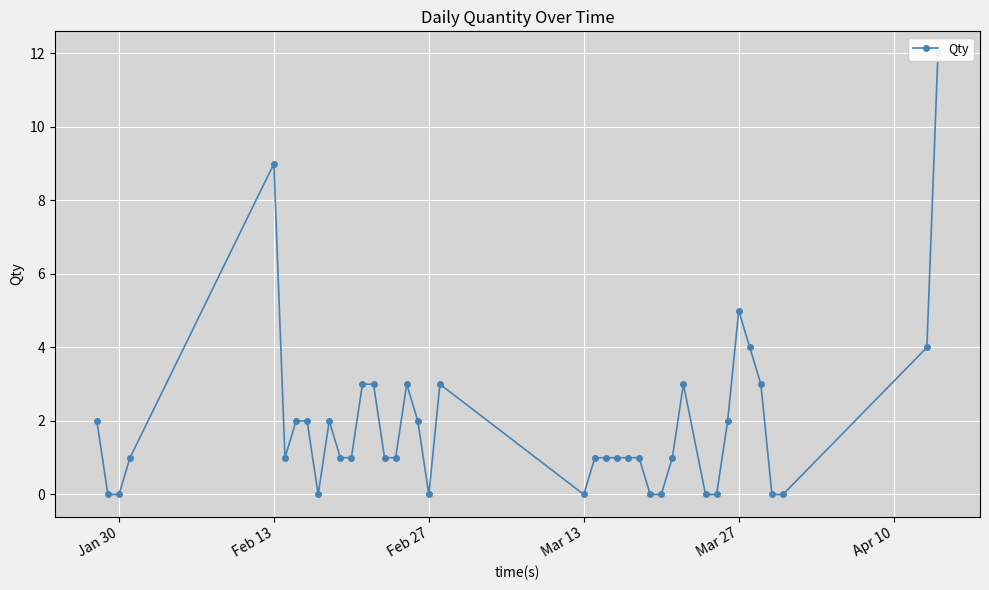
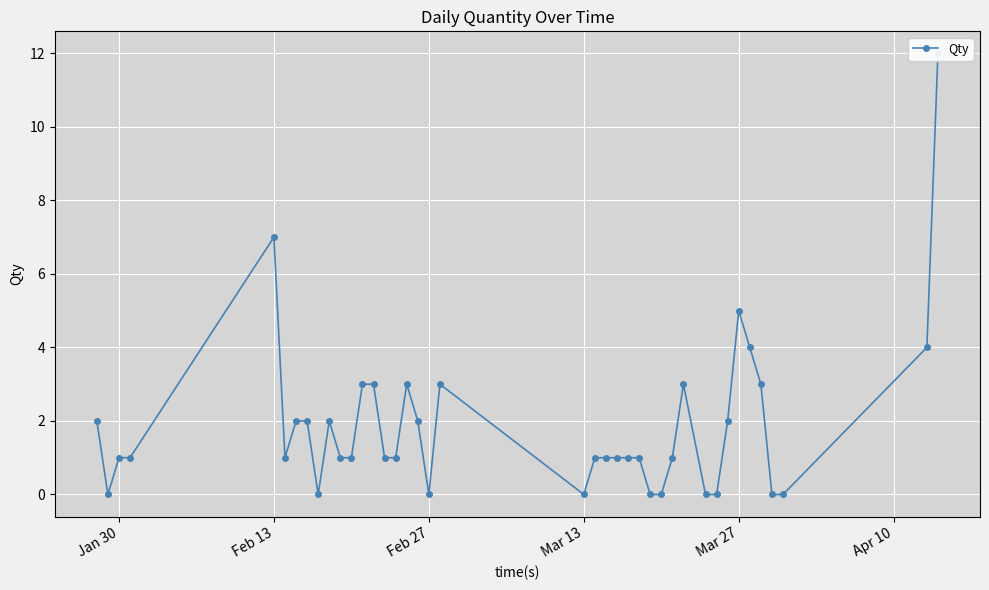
Jan 30: 0 -> 1
Feb 13: 9 -> 7
